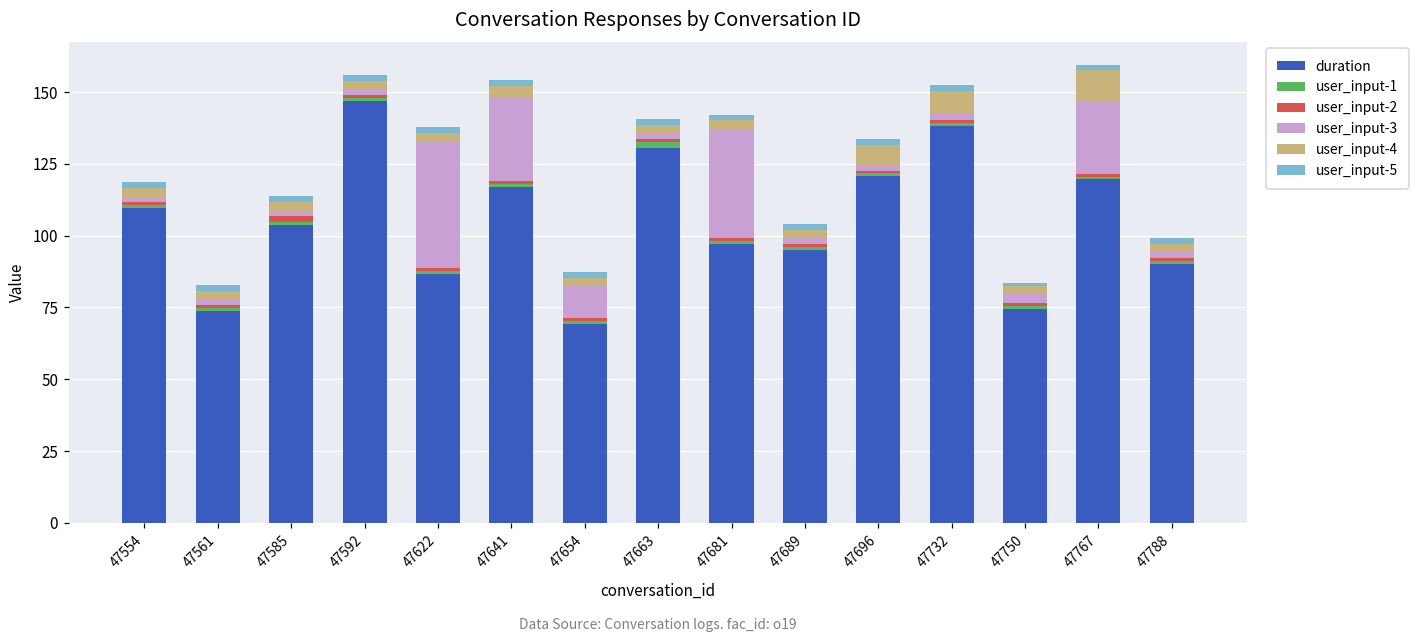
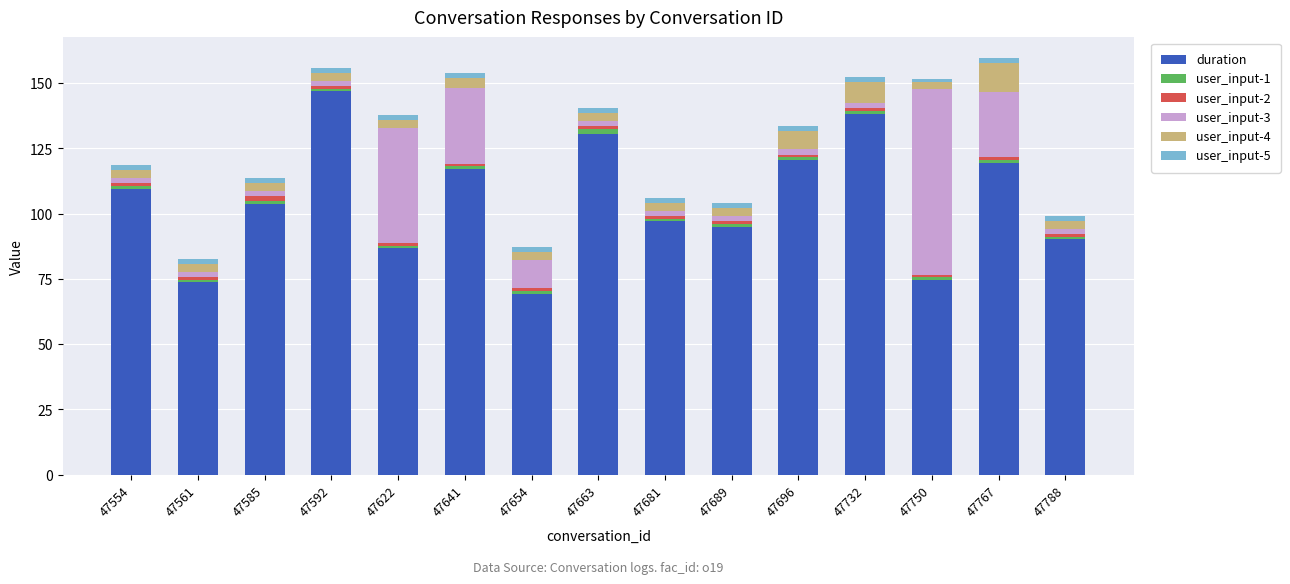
user_input-3, 47681: 38 -> 2
user_input-3, 47750: 3 -> 71
